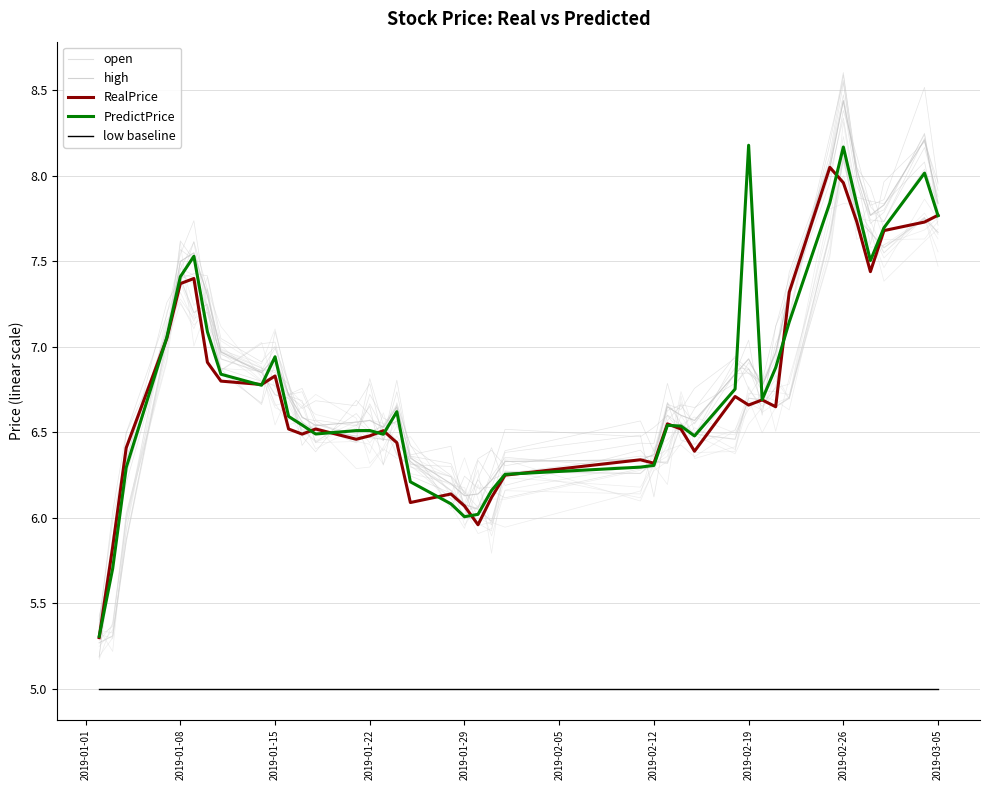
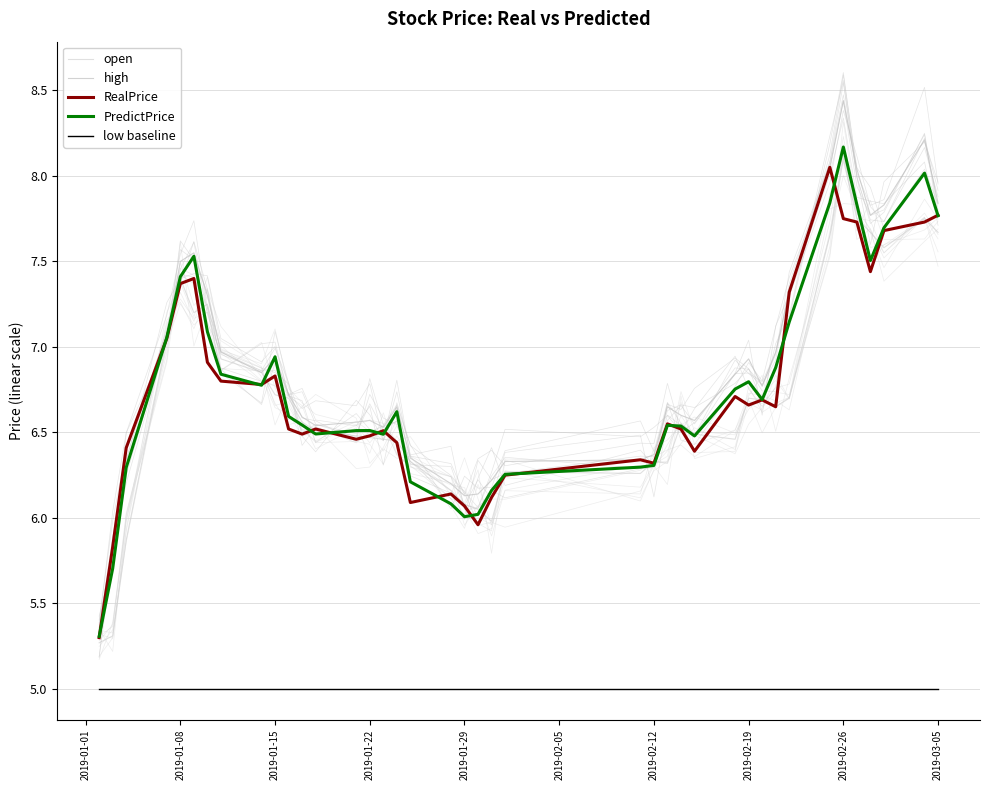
PredictPrice, 2019-02-19: 8.18 -> 6.80
RealPrice, 2019-02-26: 7.96 -> 7.75
